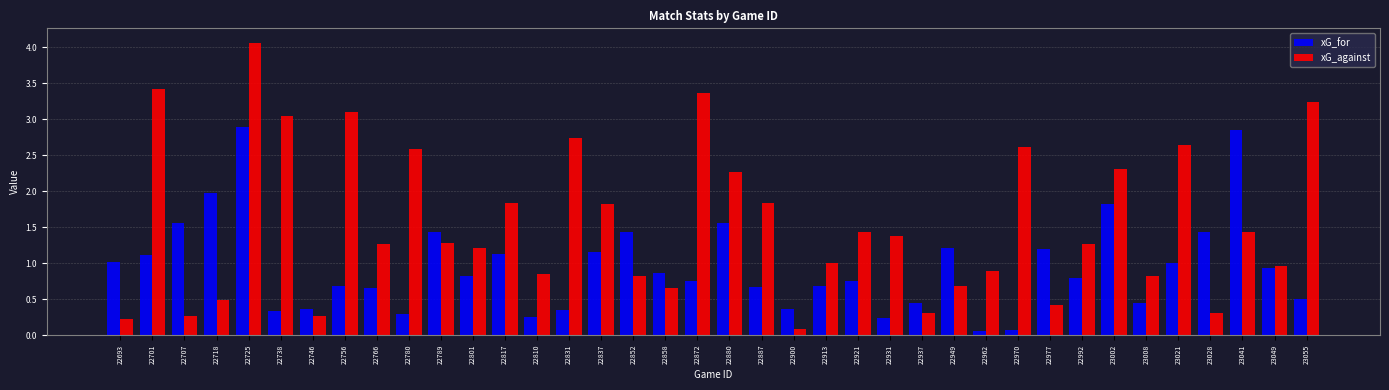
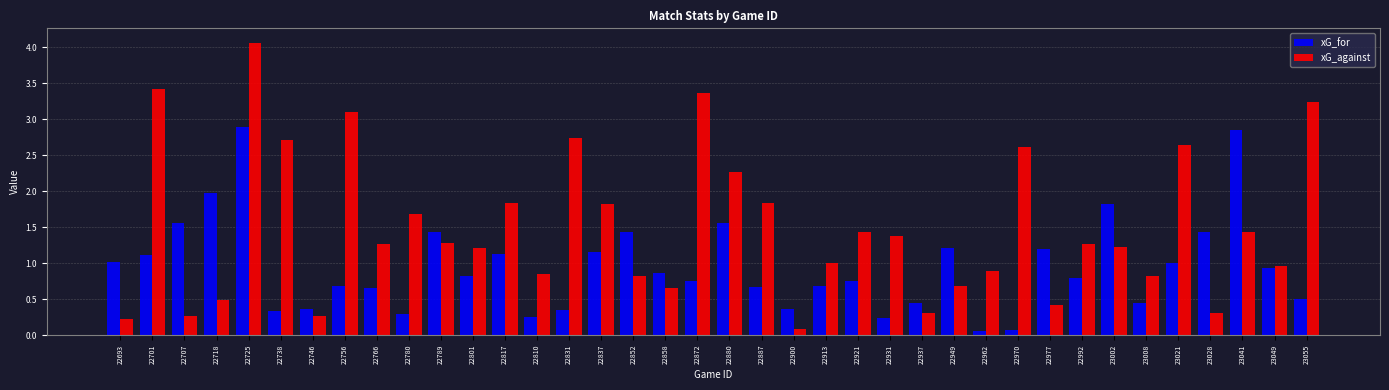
xG_against, 22738: 3.0 -> 2.7
xG_against, 22780: 2.6 -> 1.7
xG_against, 23002: 2.3 -> 1.2
